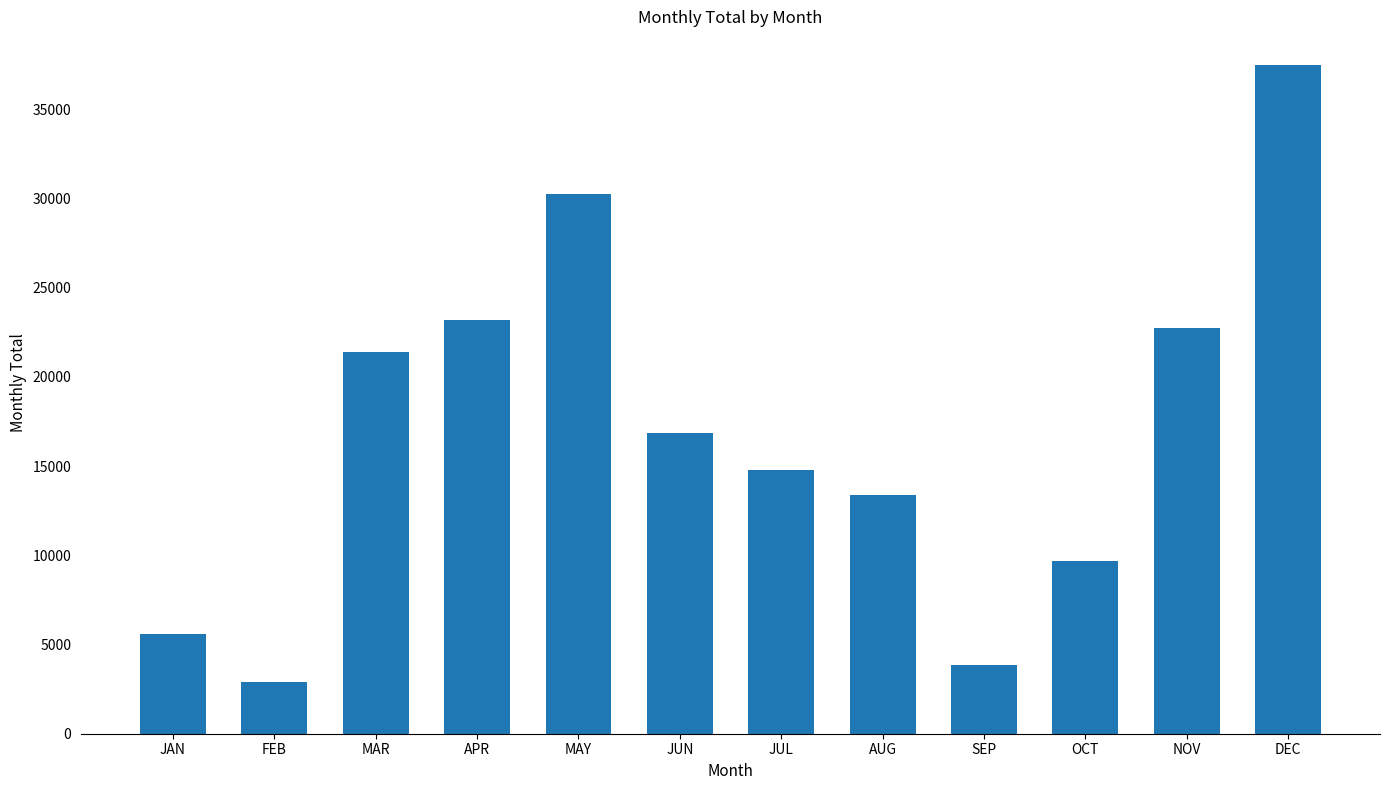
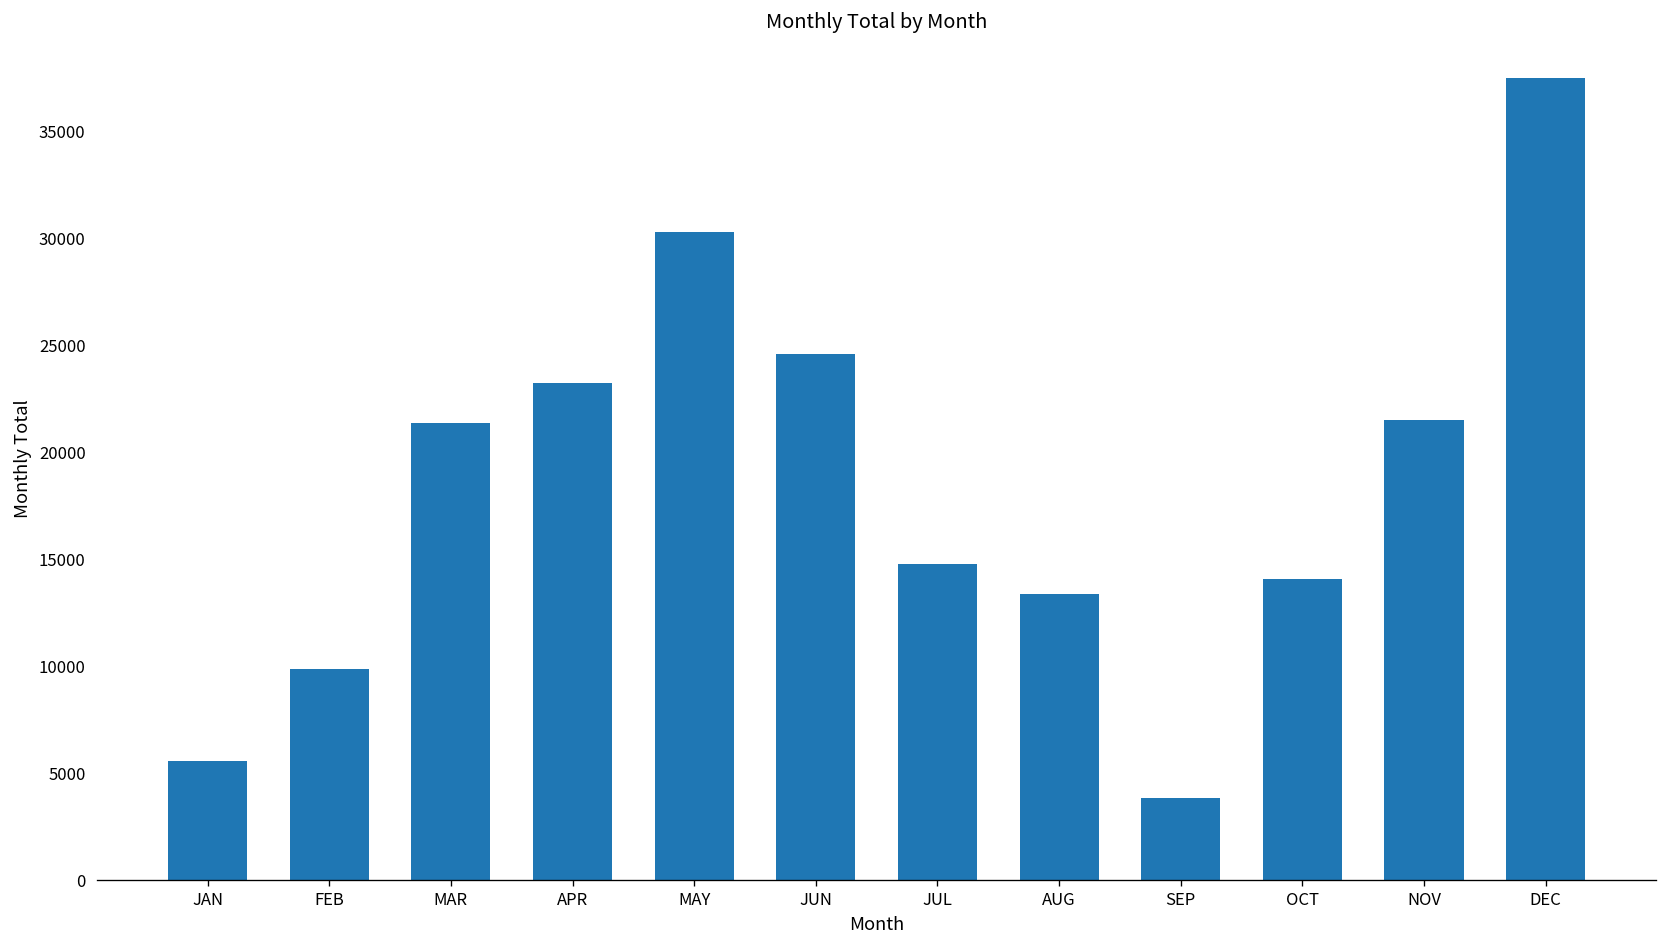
FEB: 2900 -> 9900
JUN: 16800 -> 24600
OCT: 9700 -> 14100
NOV: 22700 -> 21500
